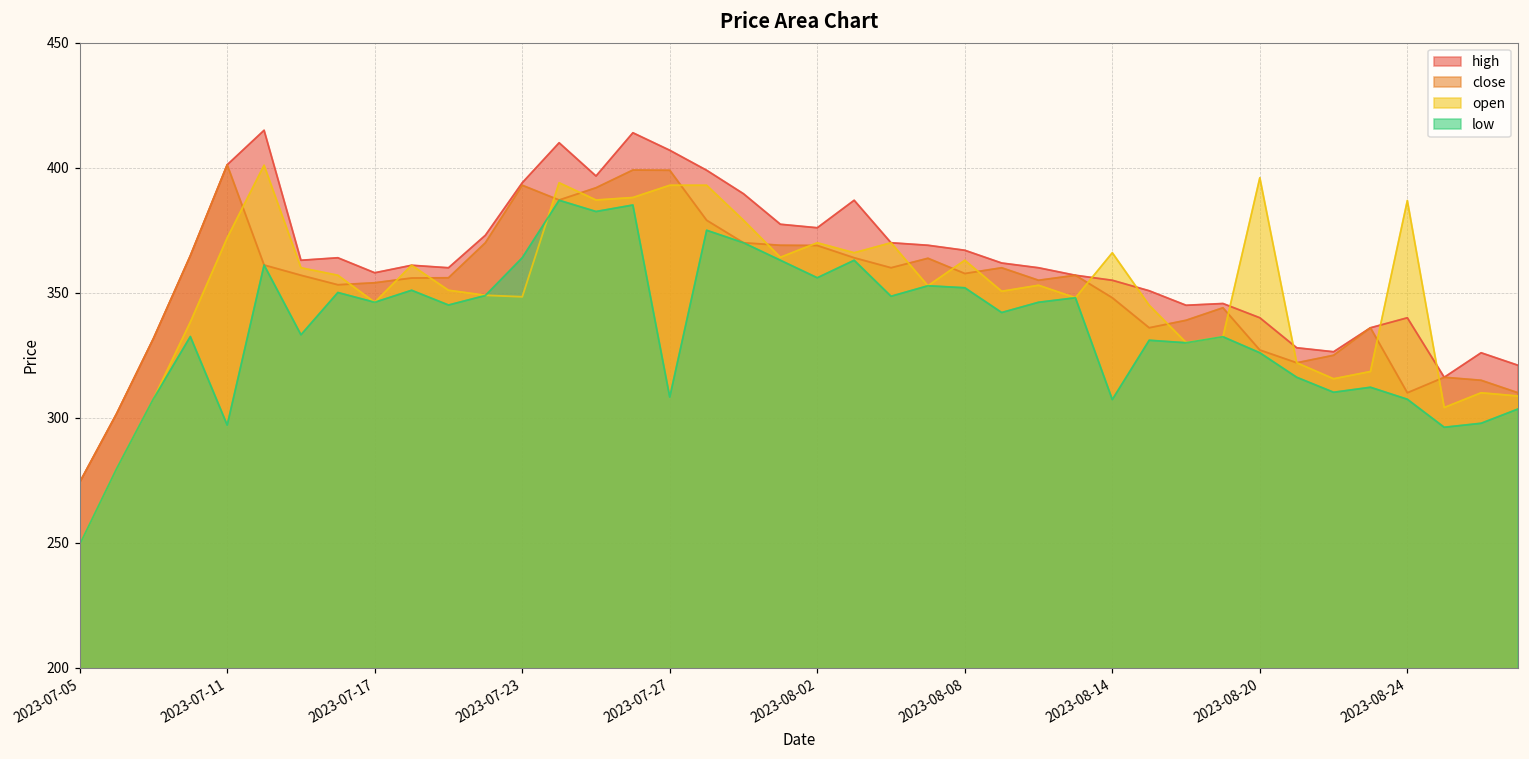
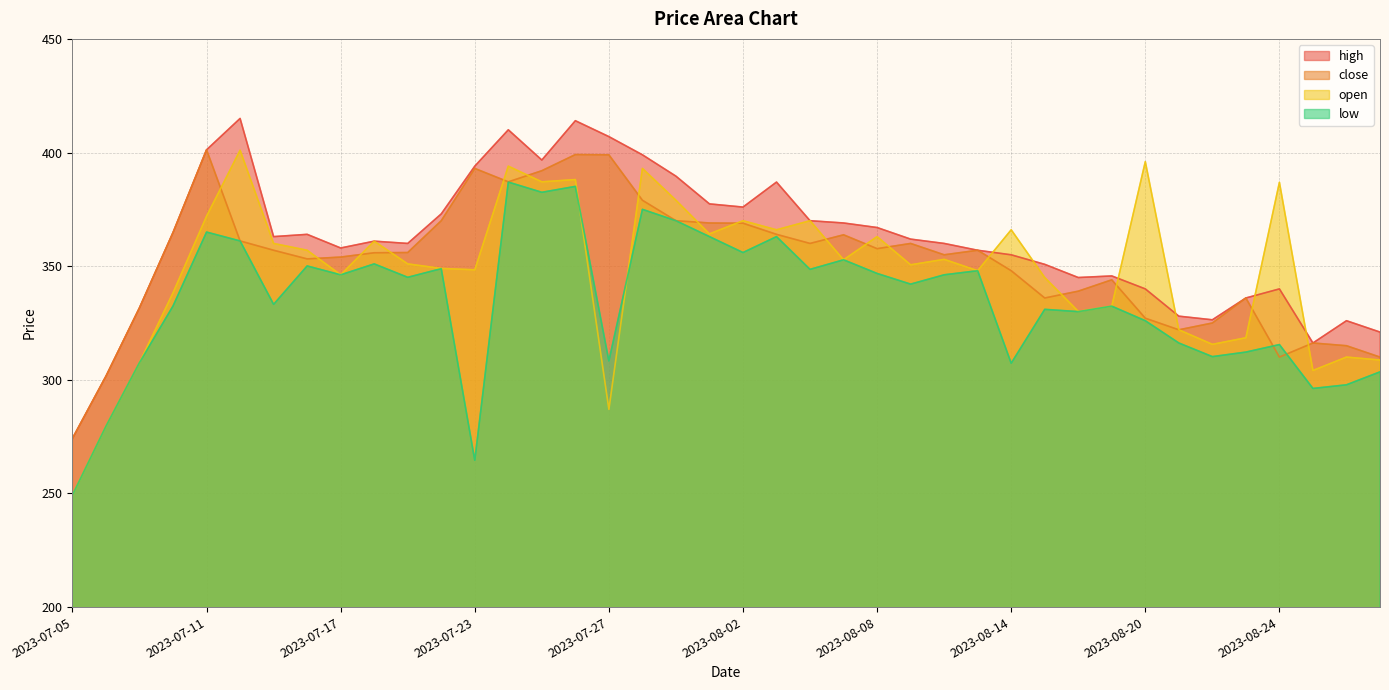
low, 2023-07-11: 297 -> 365
low, 2023-07-23: 364 -> 265
open, 2023-07-27: 393 -> 287
low, 2023-08-08: 352 -> 347
low, 2023-08-24: 307 -> 316
